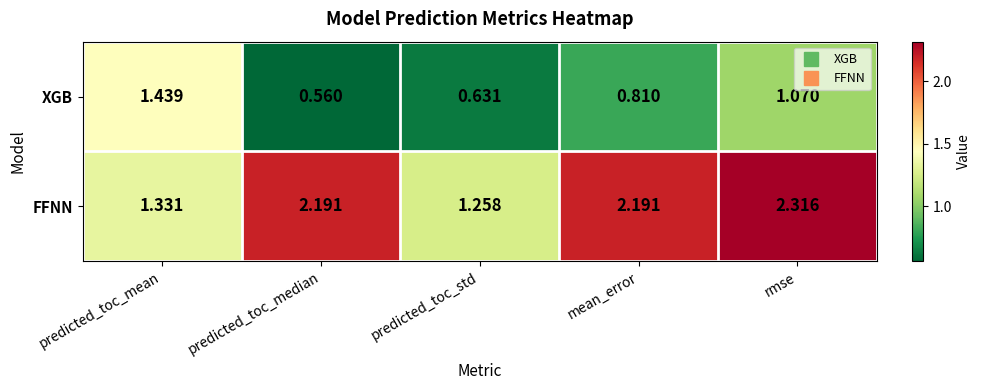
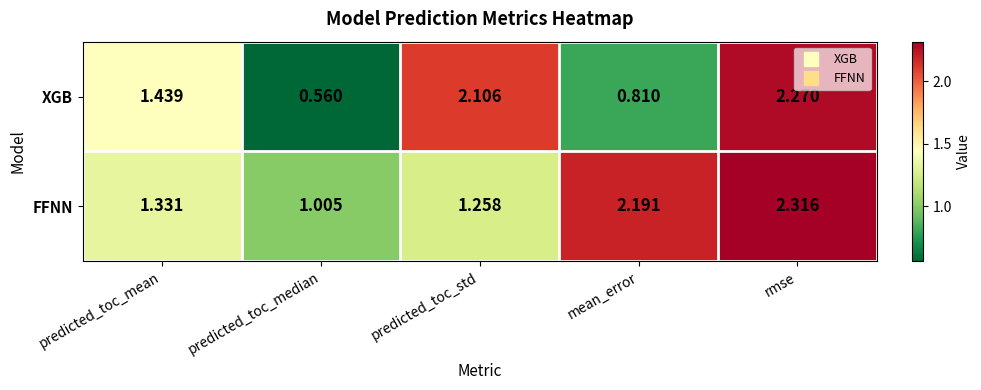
XGB, predicted_toc_std: 0.631 -> 2.106
XGB, rmse: 1.070 -> 2.270
FFNN, predicted_toc_median: 2.191 -> 1.005
